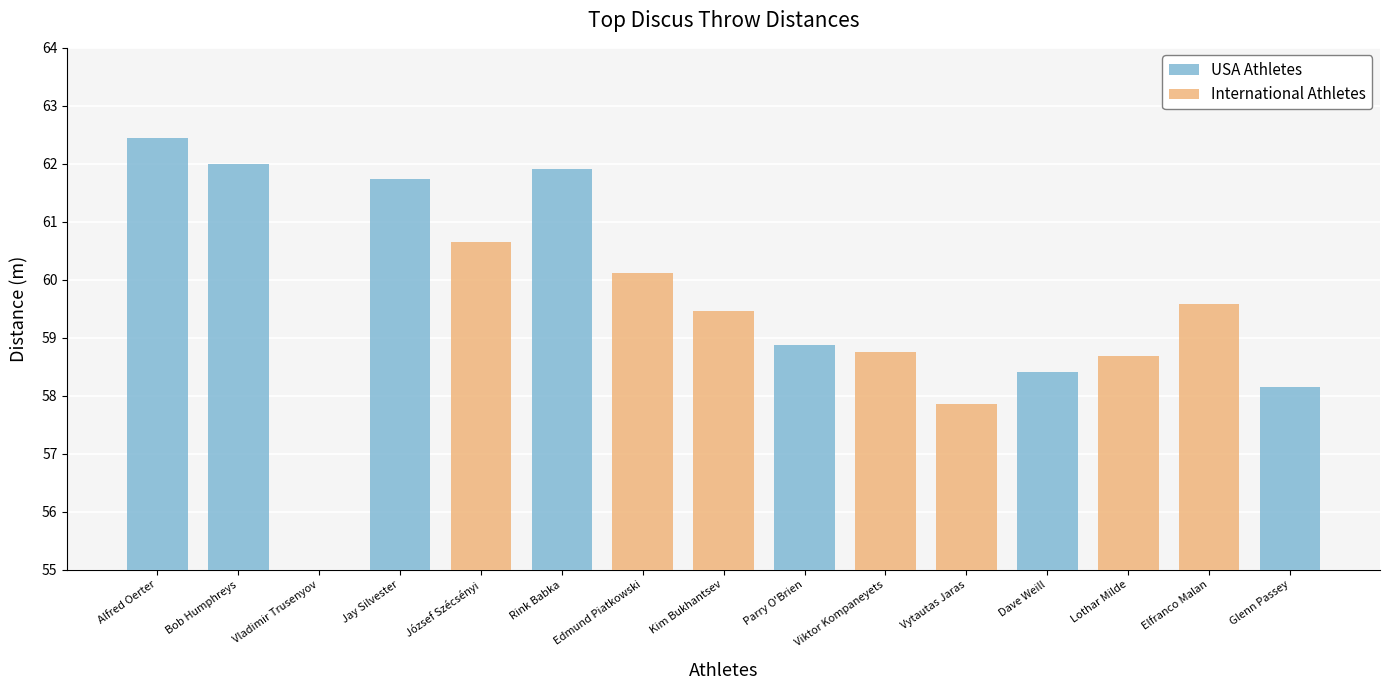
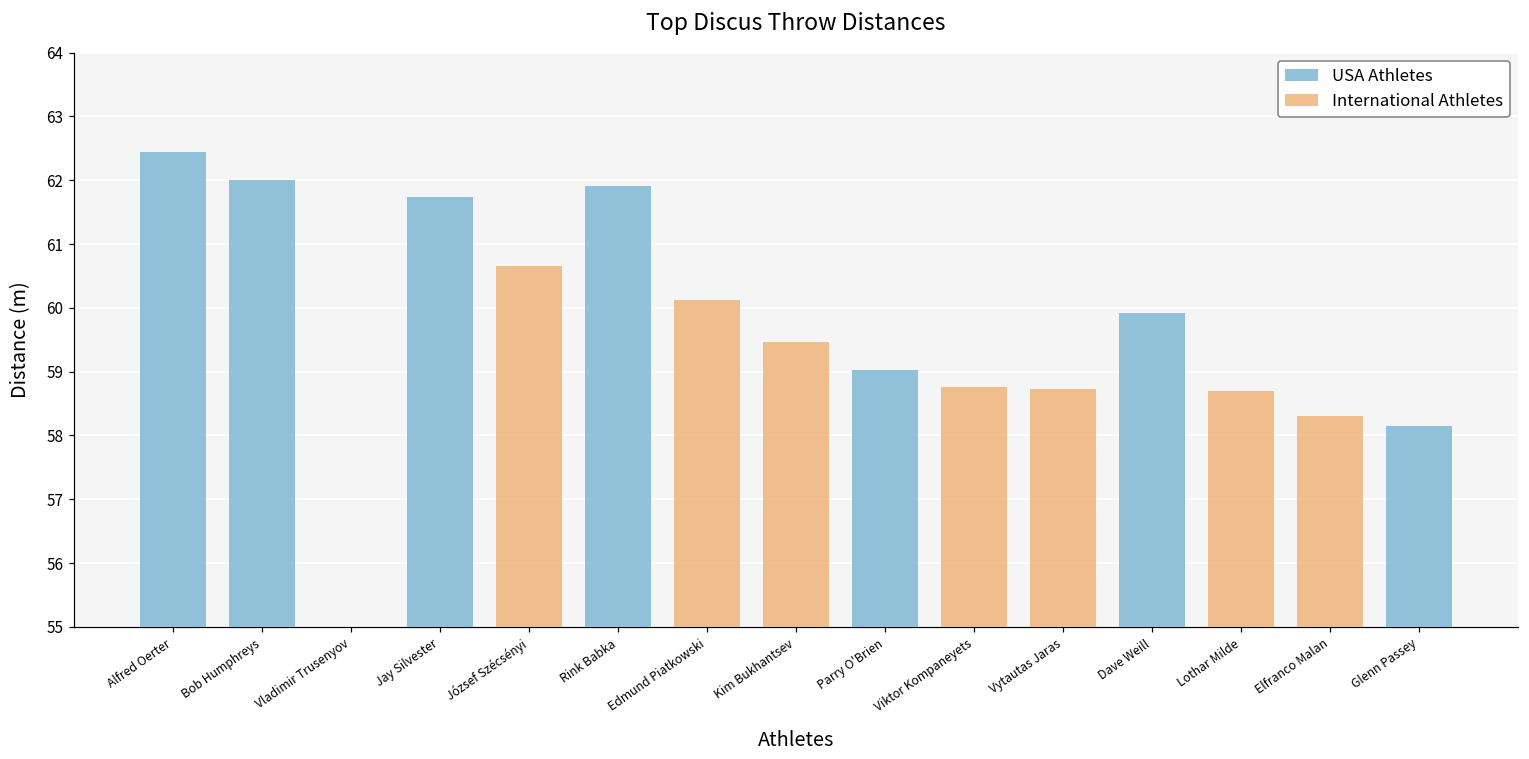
USA Athletes, Parry O'Brien: 58.9 -> 59.0
International Athletes, Vytautas Jaras: 57.9 -> 58.7
USA Athletes, Dave Weill: 58.4 -> 59.9
International Athletes, Elfranco Malan: 59.6 -> 58.3
